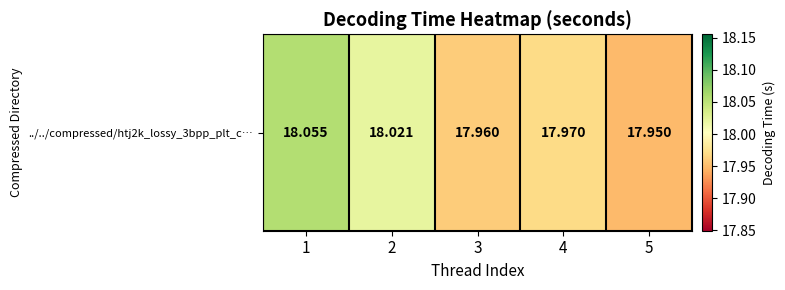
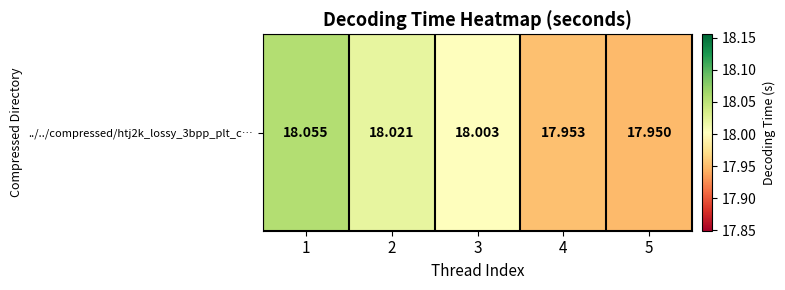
../../compressed/htj2k_lossy_3bpp_plt_c…, 3: 17.960 -> 18.003
../../compressed/htj2k_lossy_3bpp_plt_c…, 4: 17.970 -> 17.953
